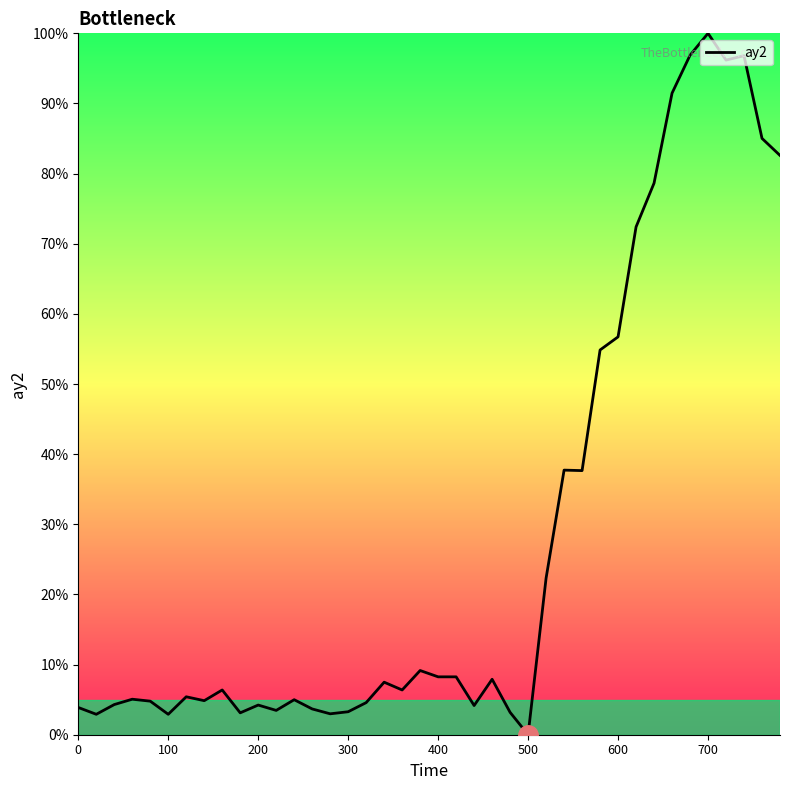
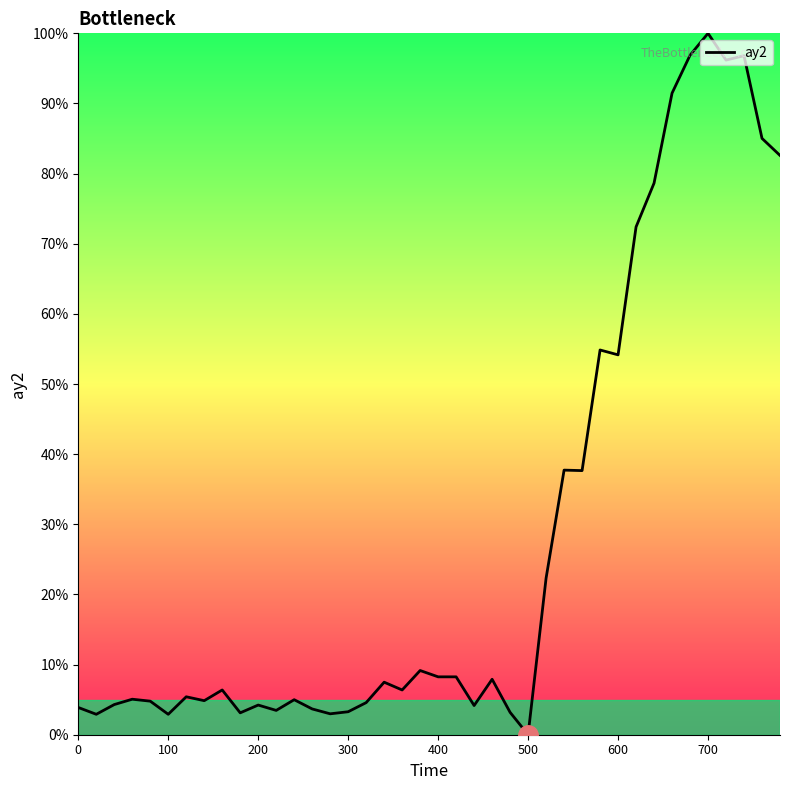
ay2, 600: 57% -> 54%
